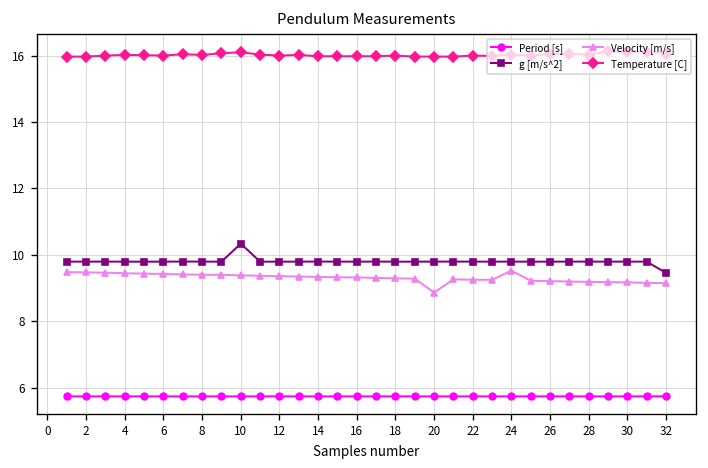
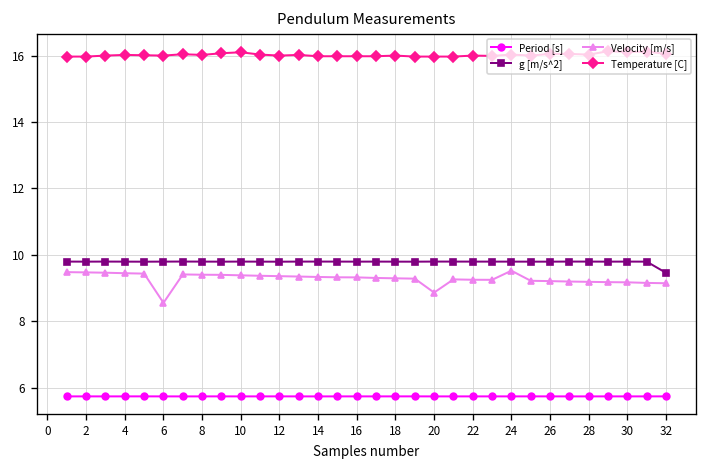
Velocity [m/s], 6: 9.4 -> 8.6
g [m/s^2], 10: 10.3 -> 9.8
